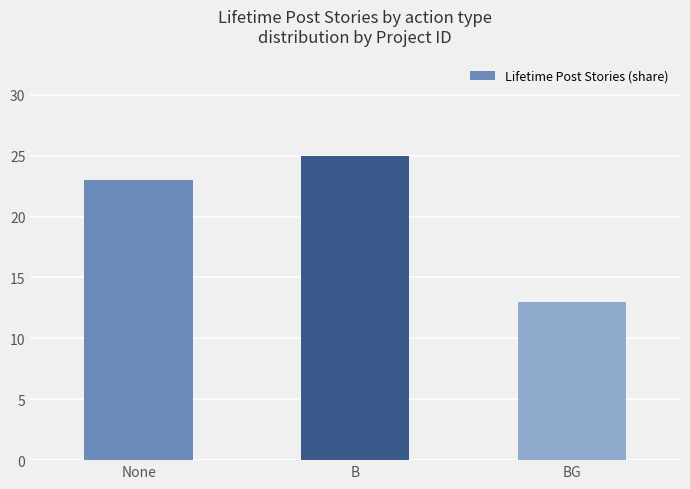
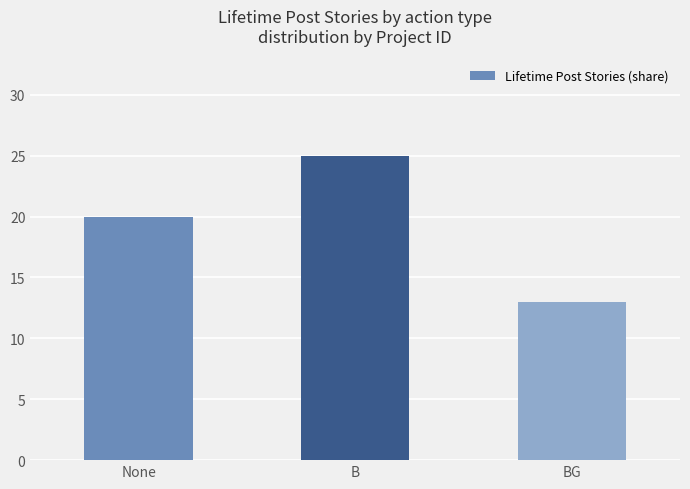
None: 23 -> 20
